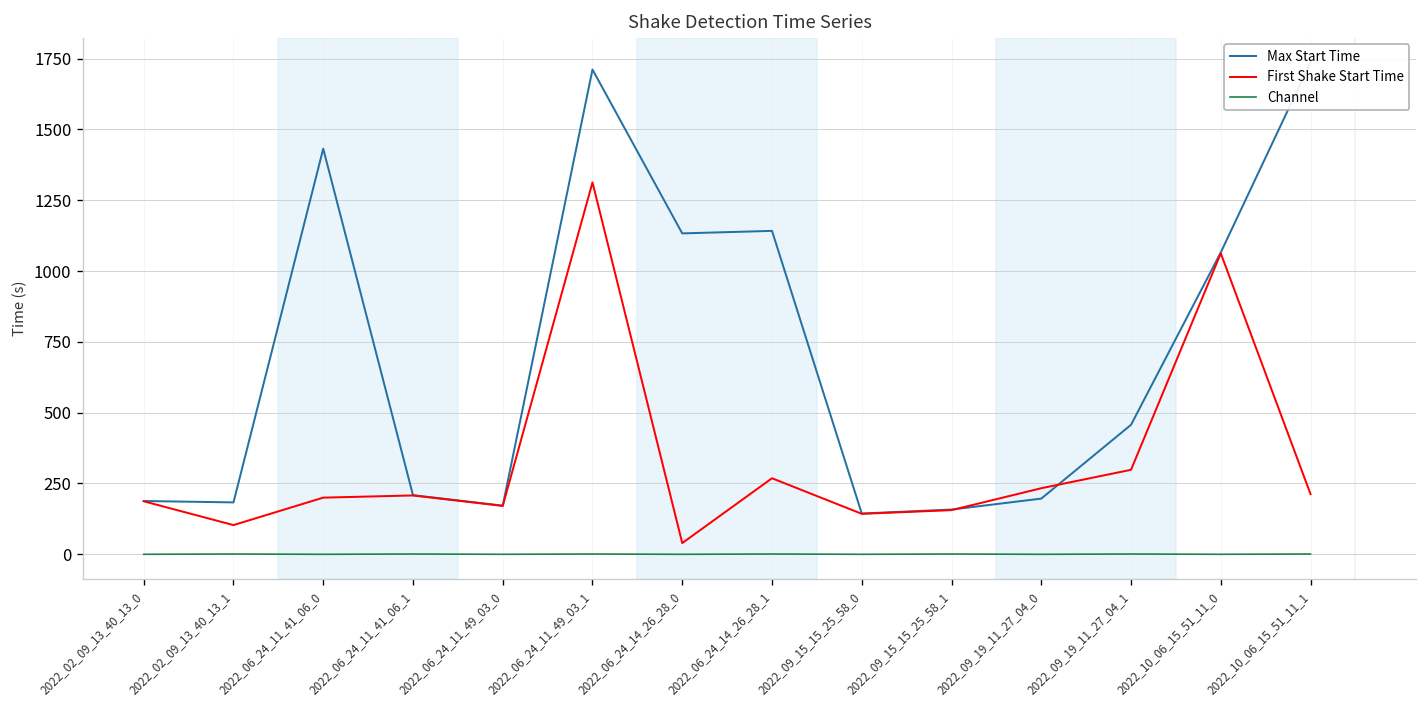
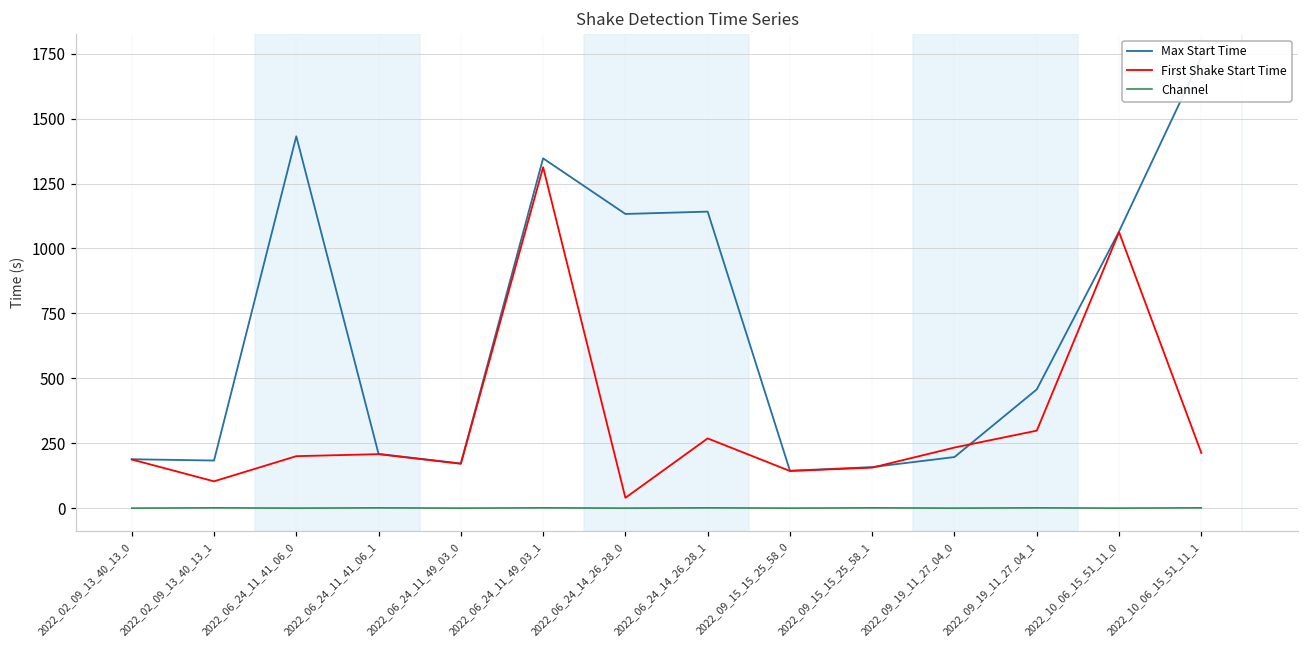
Max Start Time, 2022_06_24_11_49_03_1: 1710 -> 1350
